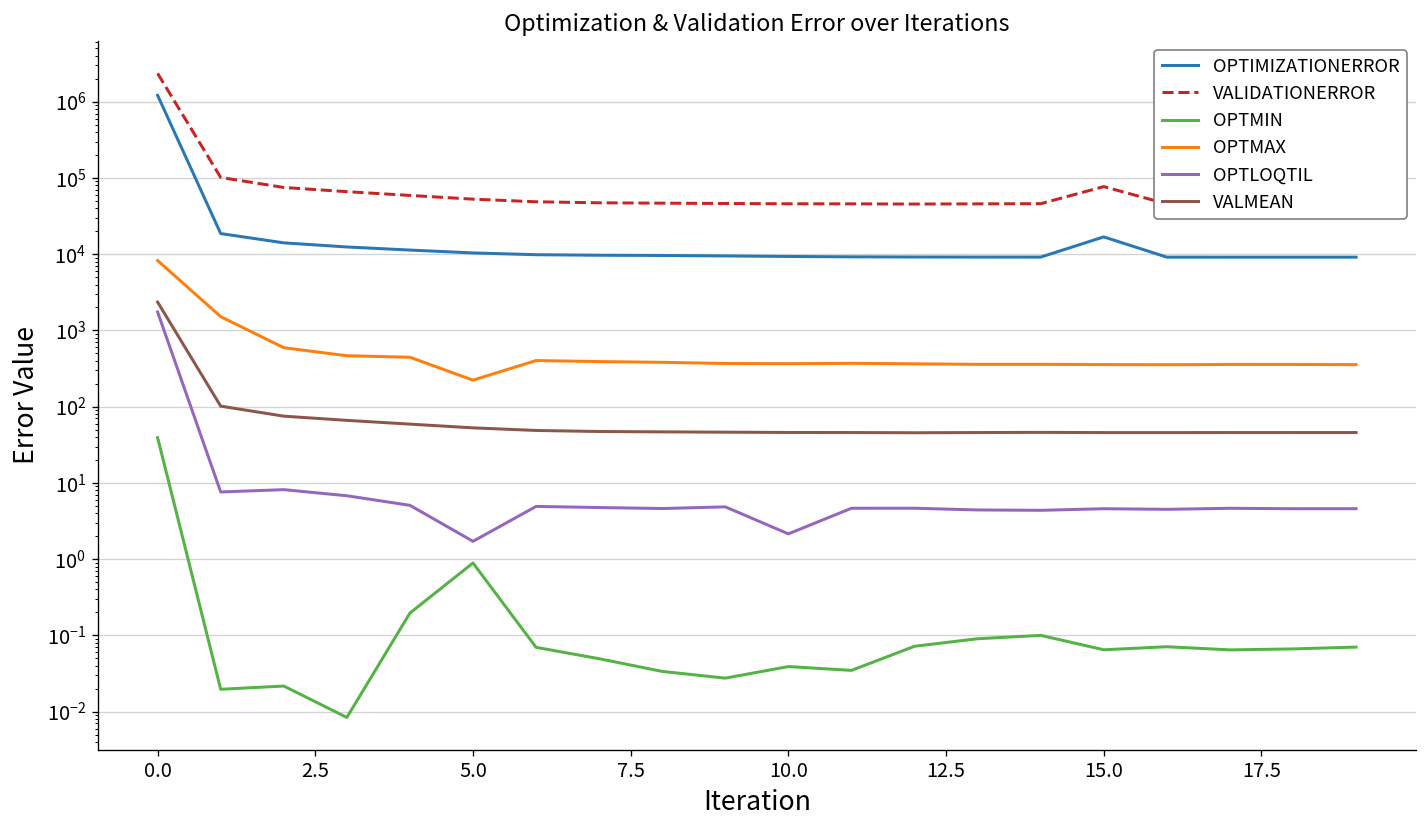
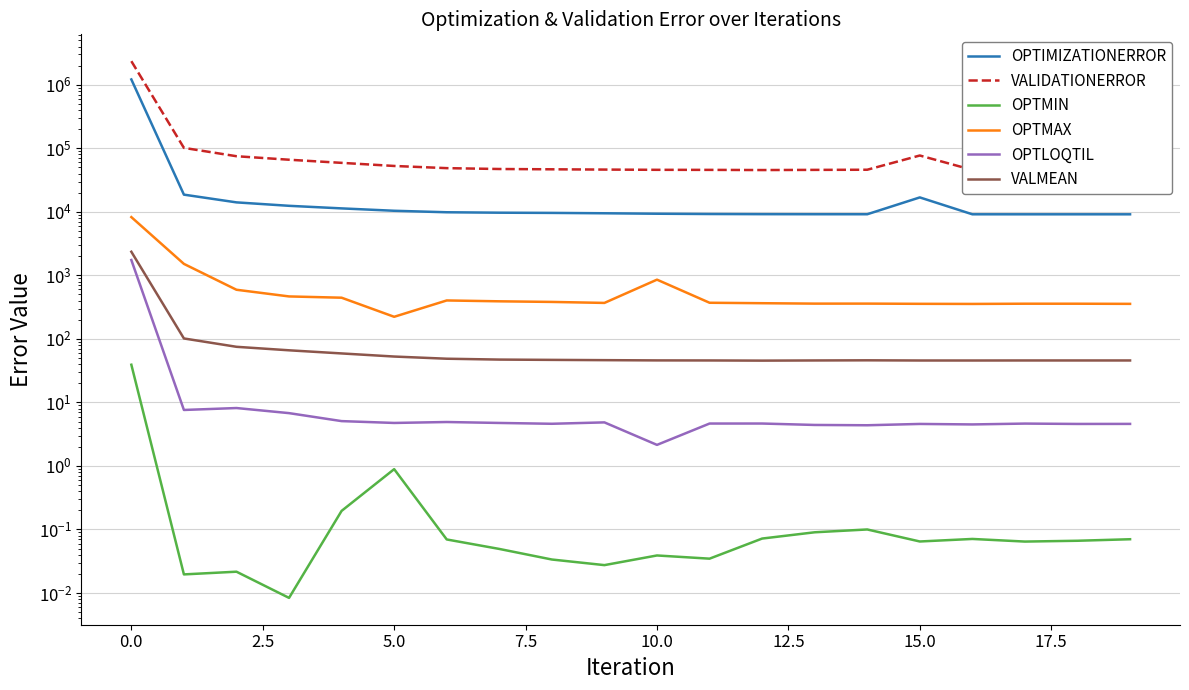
OPTLOQTIL, 5.0: 1.7 -> 5
OPTMAX, 10.0: 400 -> 900
